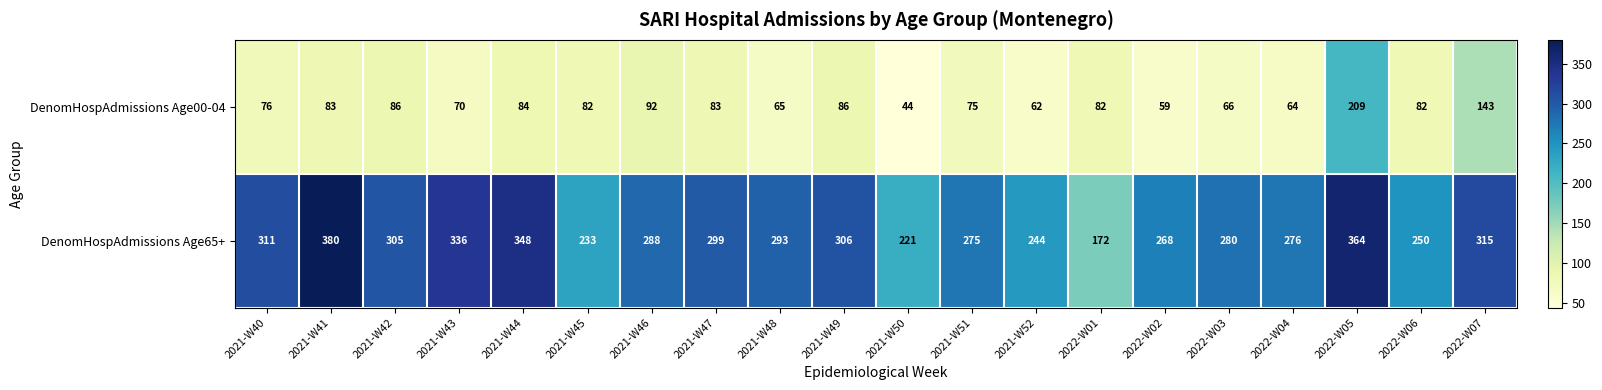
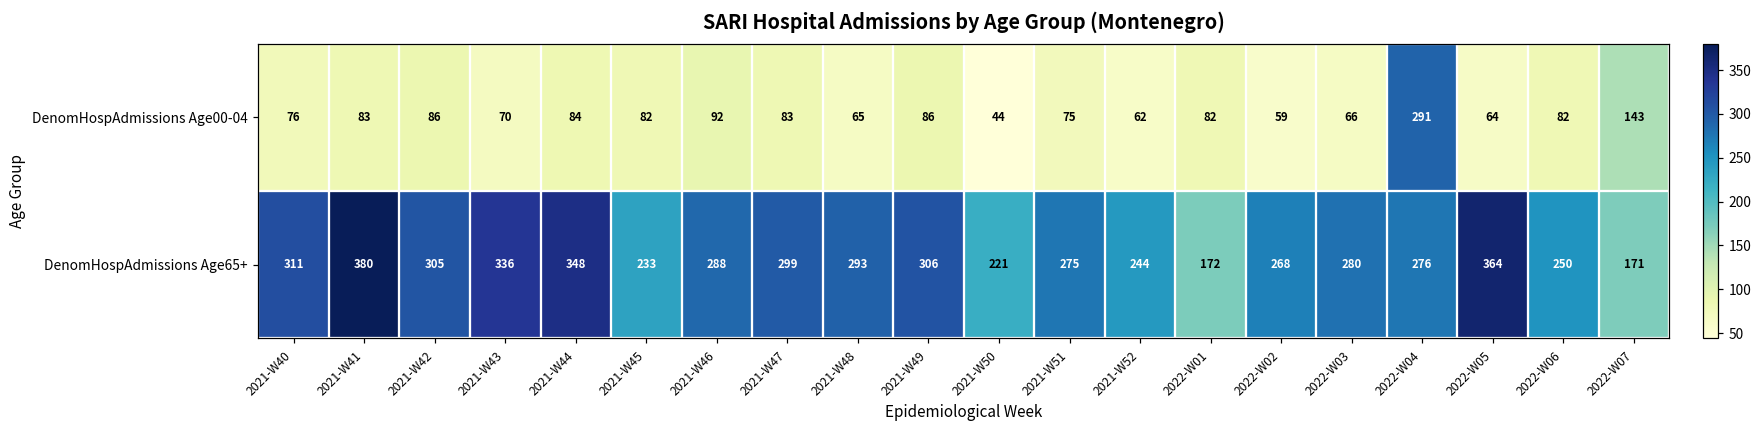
DenomHospAdmissions Age00-04, 2022-W04: 64 -> 291
DenomHospAdmissions Age00-04, 2022-W05: 209 -> 64
DenomHospAdmissions Age65+, 2022-W07: 315 -> 171
